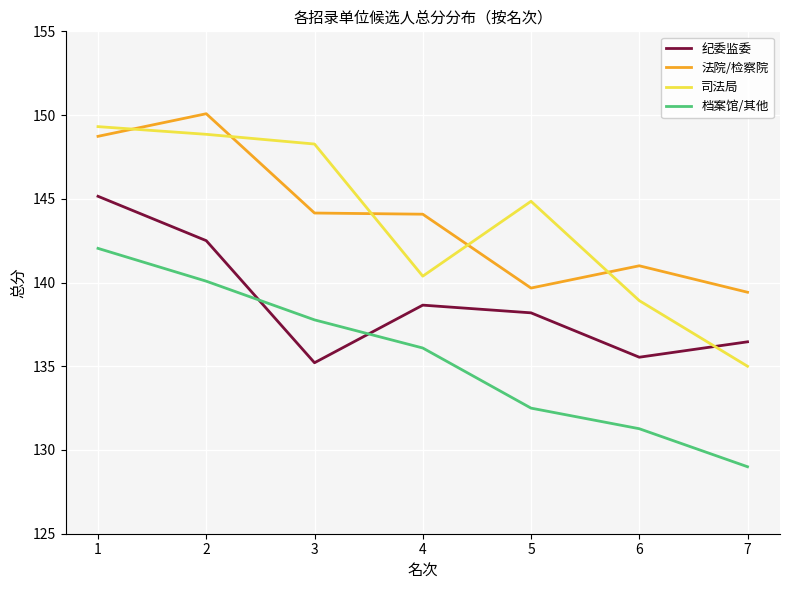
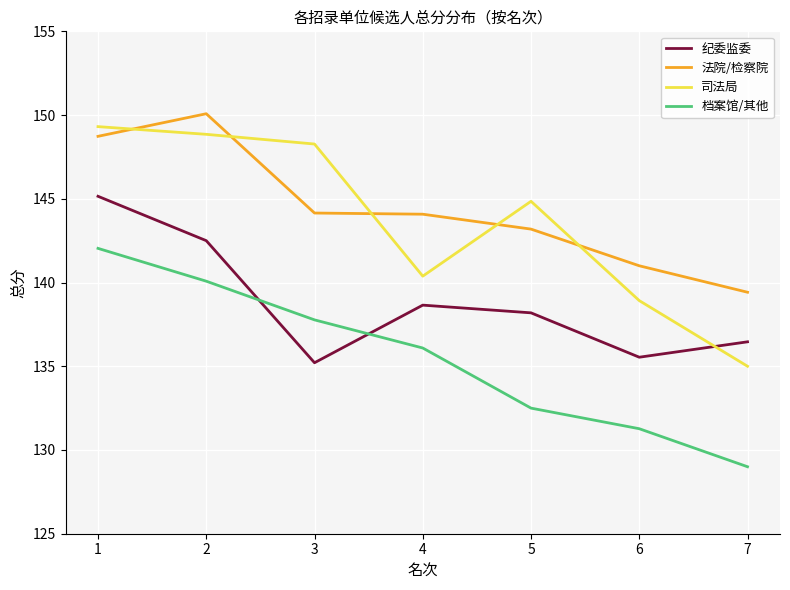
法院/检察院, 5: 139.7 -> 143.2
